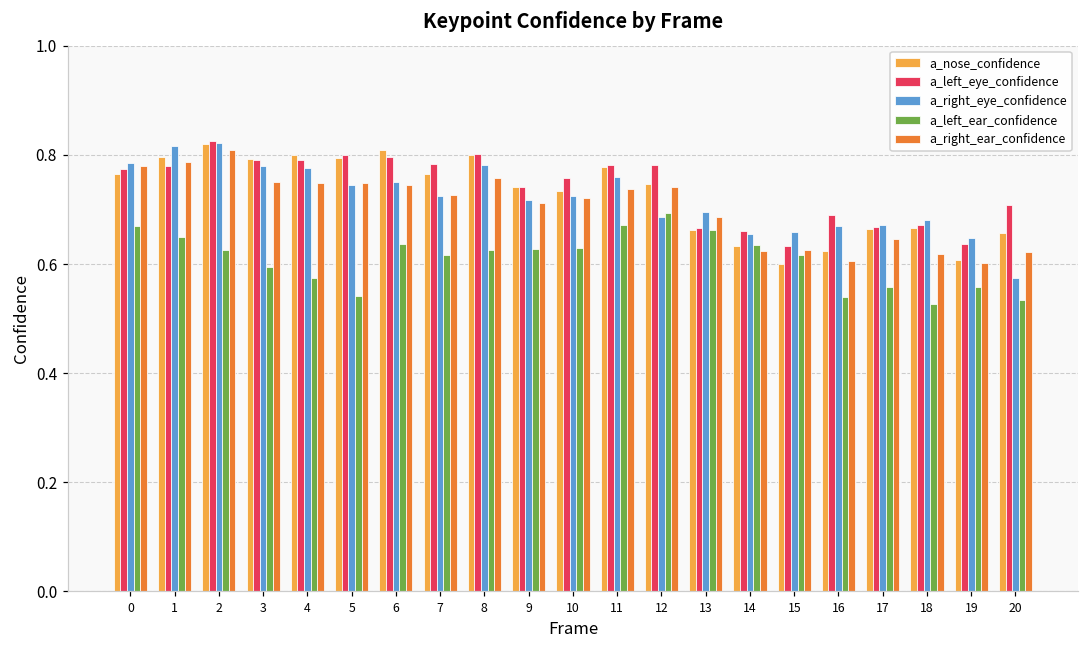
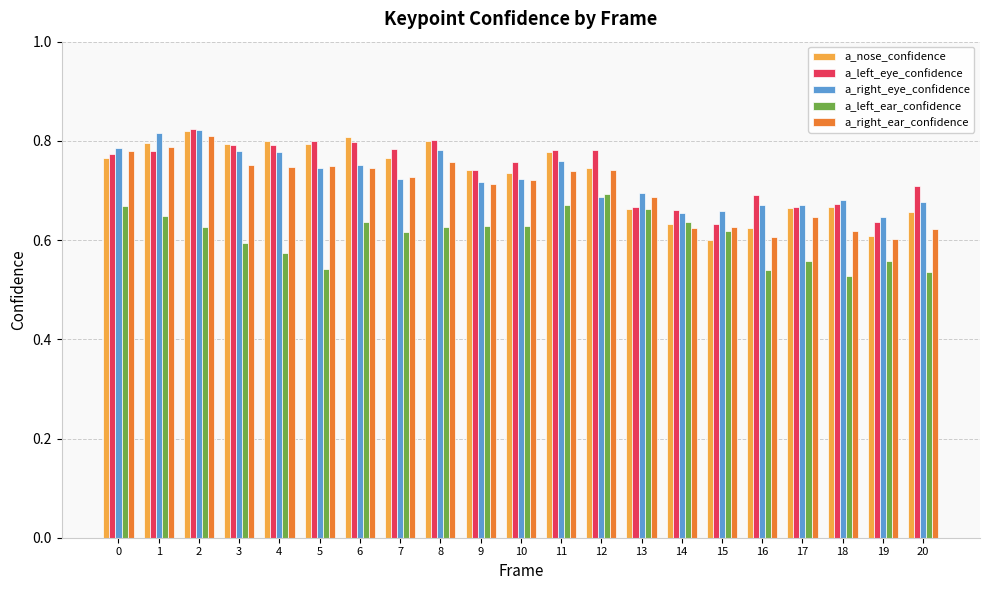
a_right_eye_confidence, 20: 0.57 -> 0.68
